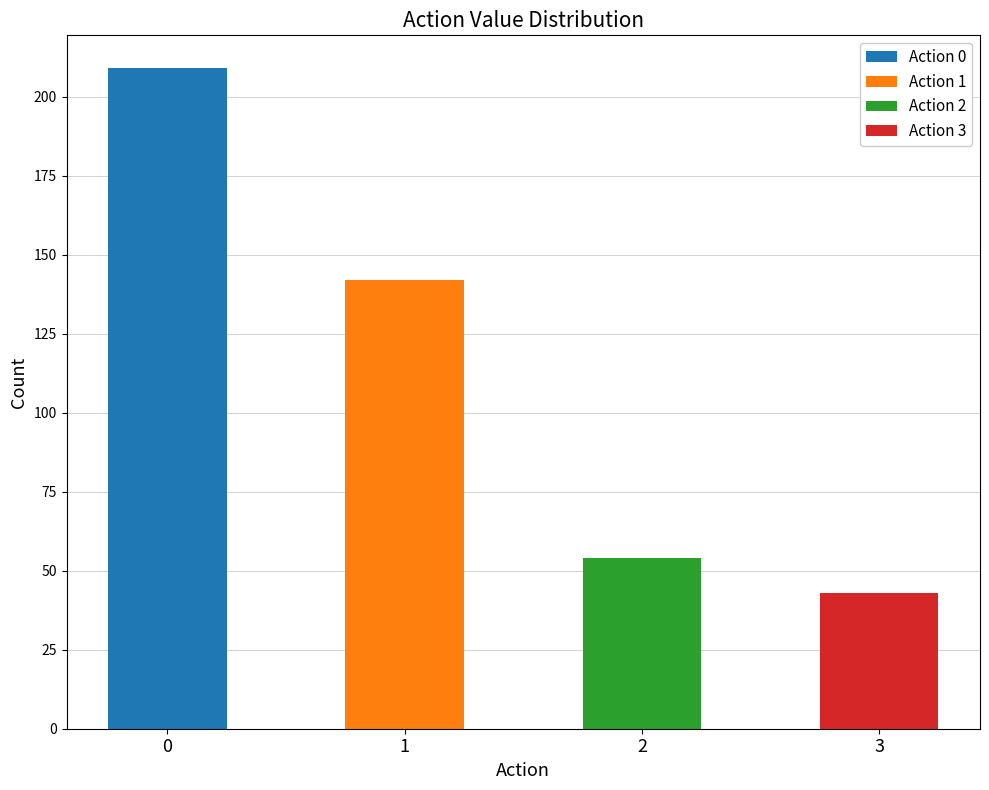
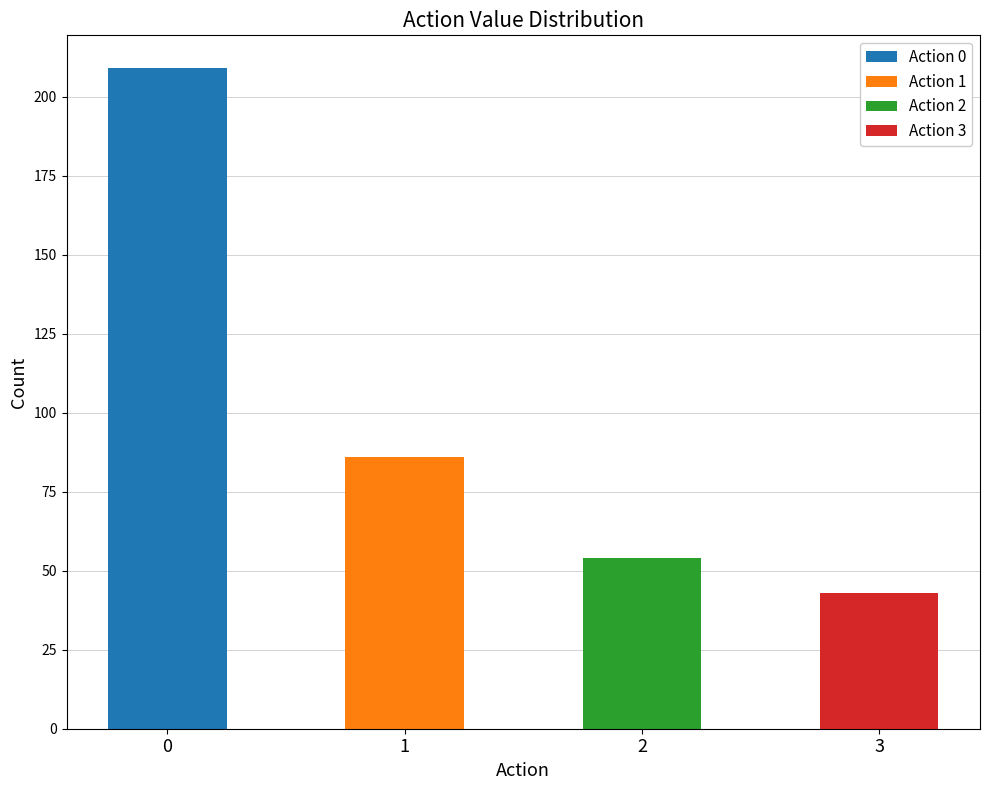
1: 142 -> 86
